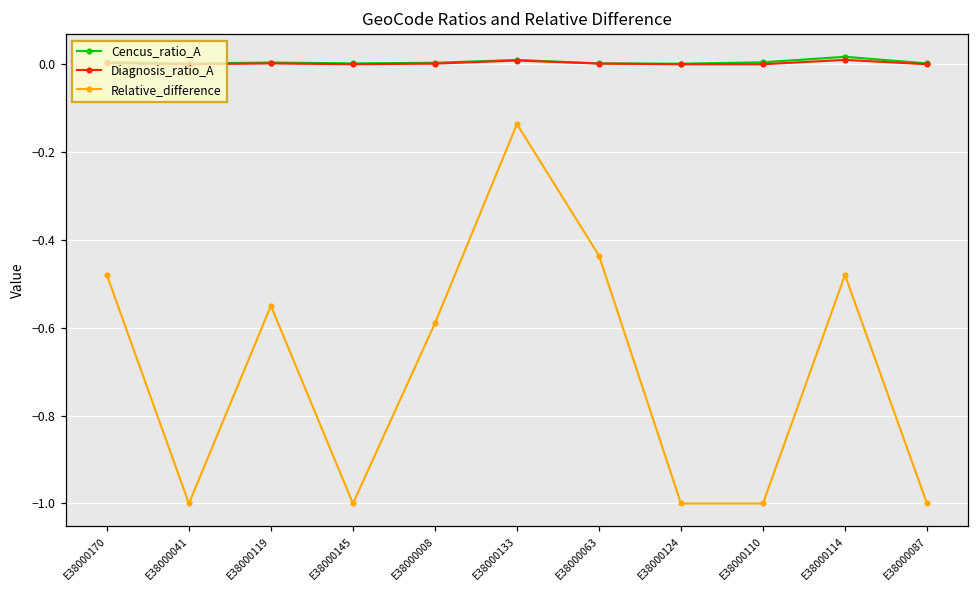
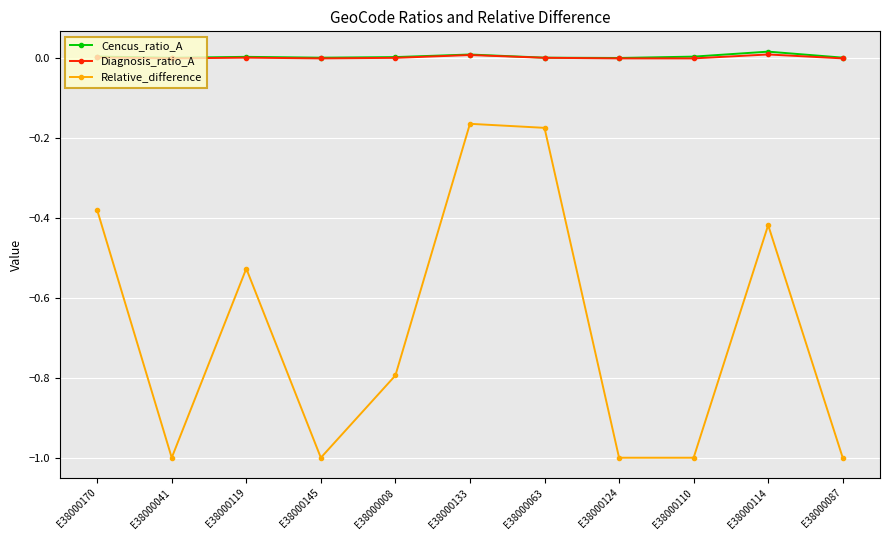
Relative_difference, E38000170: -0.48 -> -0.38
Relative_difference, E38000119: -0.55 -> -0.53
Relative_difference, E38000008: -0.59 -> -0.79
Relative_difference, E38000133: -0.14 -> -0.16
Relative_difference, E38000063: -0.44 -> -0.17
Relative_difference, E38000114: -0.48 -> -0.42
